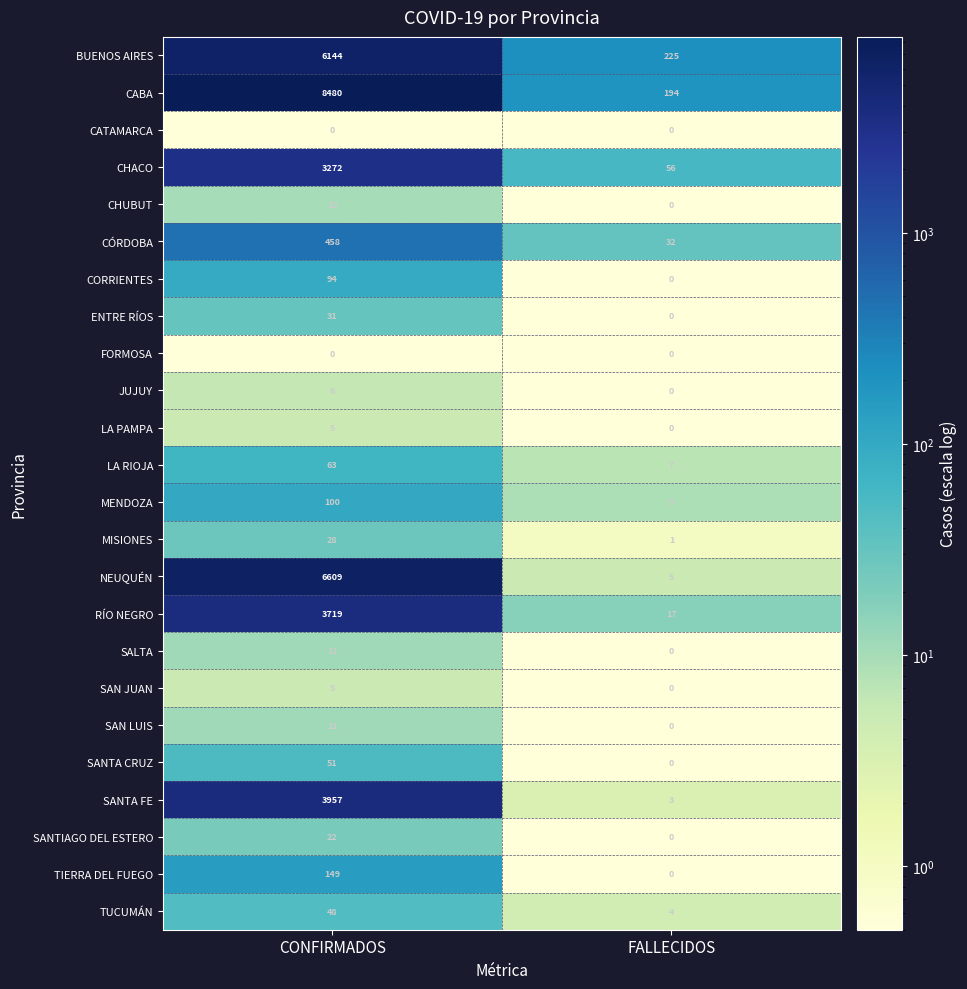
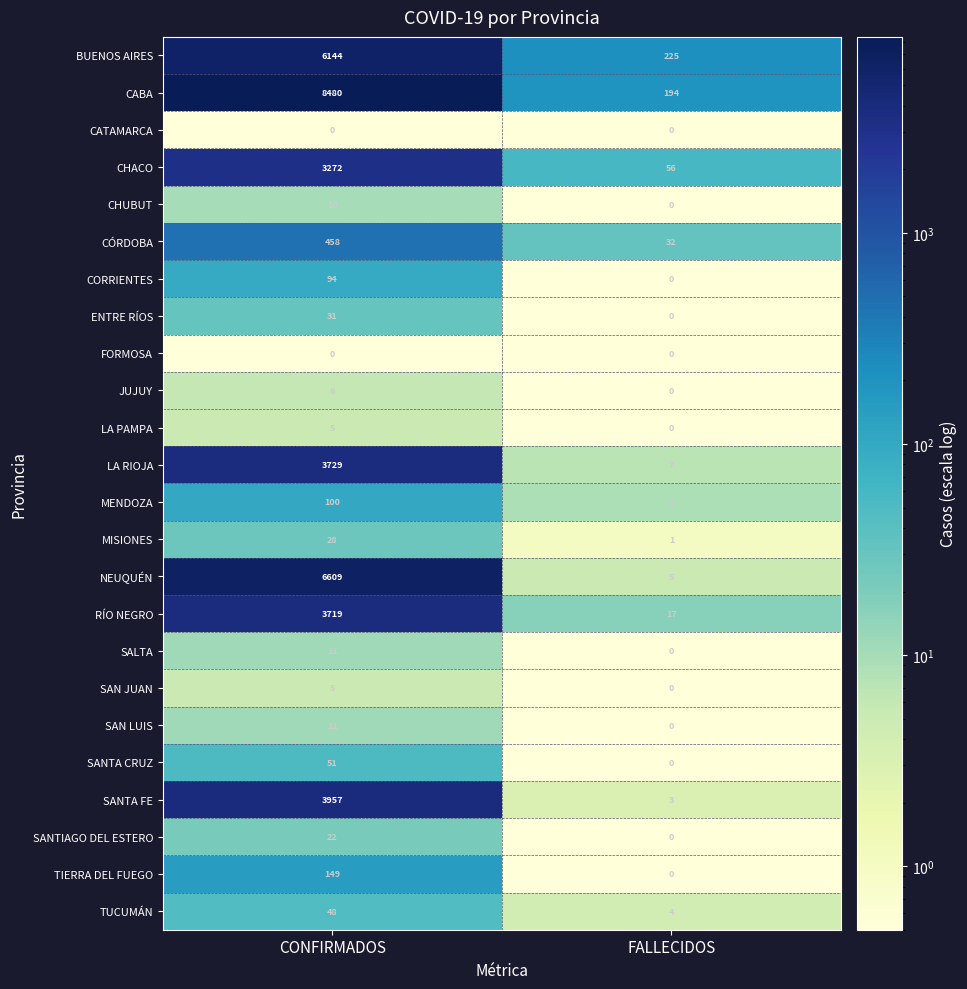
LA RIOJA, CONFIRMADOS: 63 -> 3729
